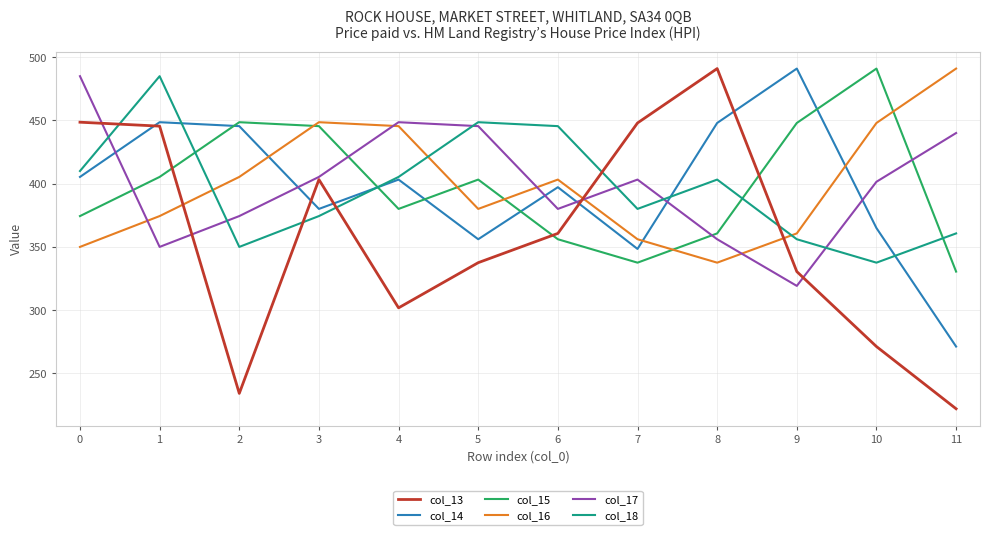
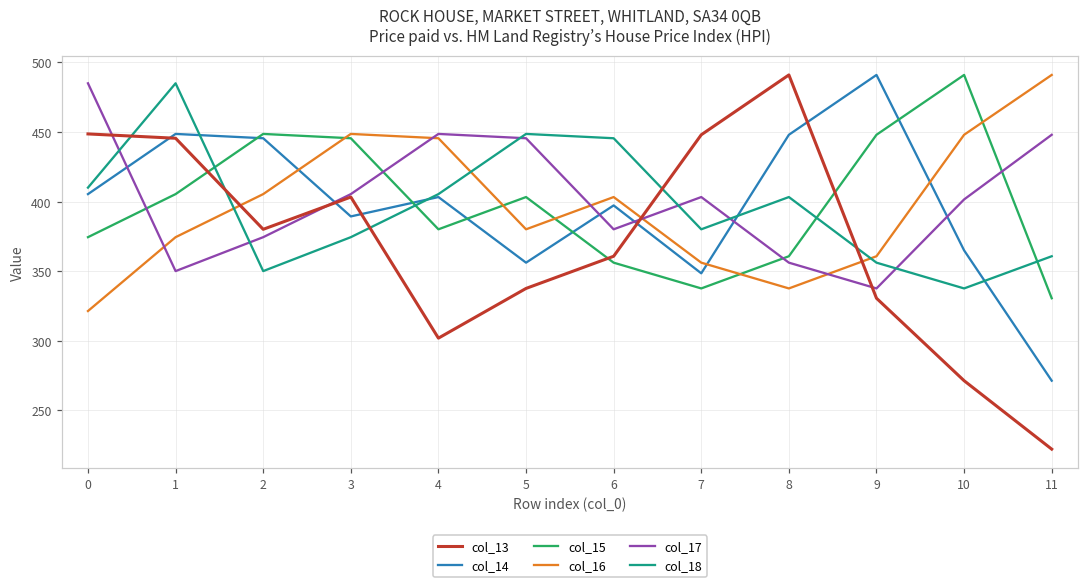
col_16, 0: 350 -> 321
col_13, 2: 234 -> 380
col_14, 3: 380 -> 389
col_17, 9: 319 -> 338
col_17, 11: 440 -> 448
